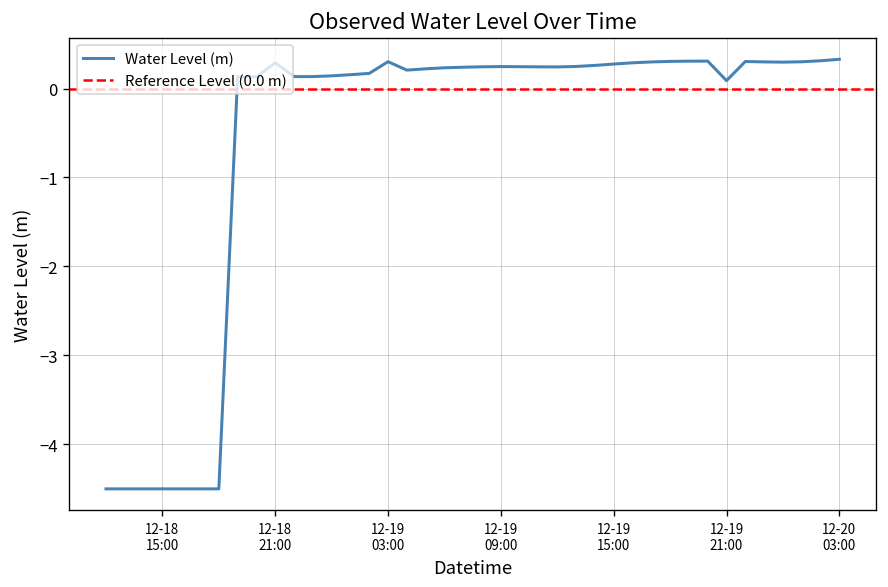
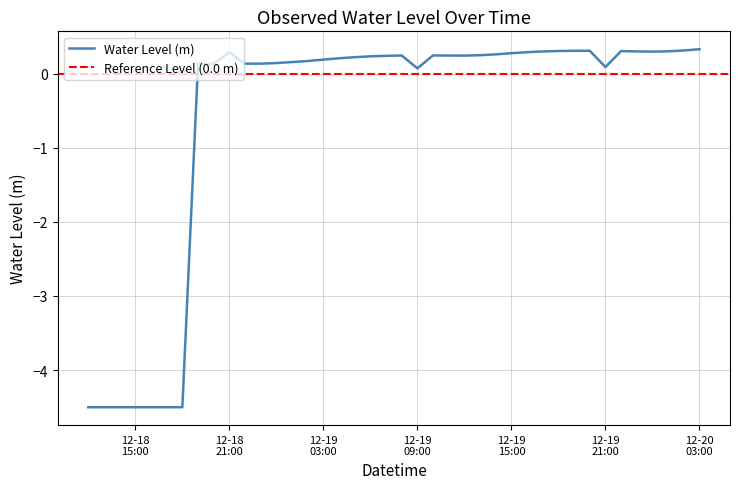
12-19 03:00: 0.3 -> 0.2
12-19 09:00: 0.2 -> 0.1
